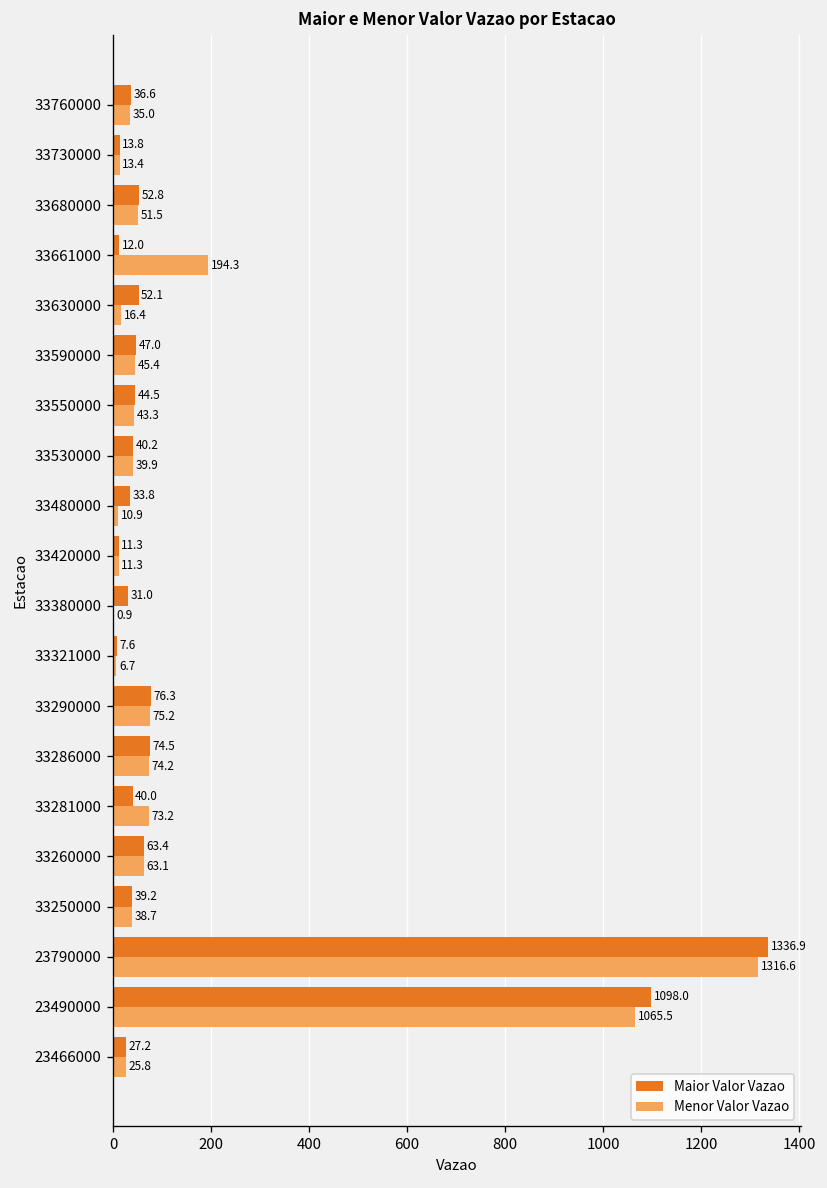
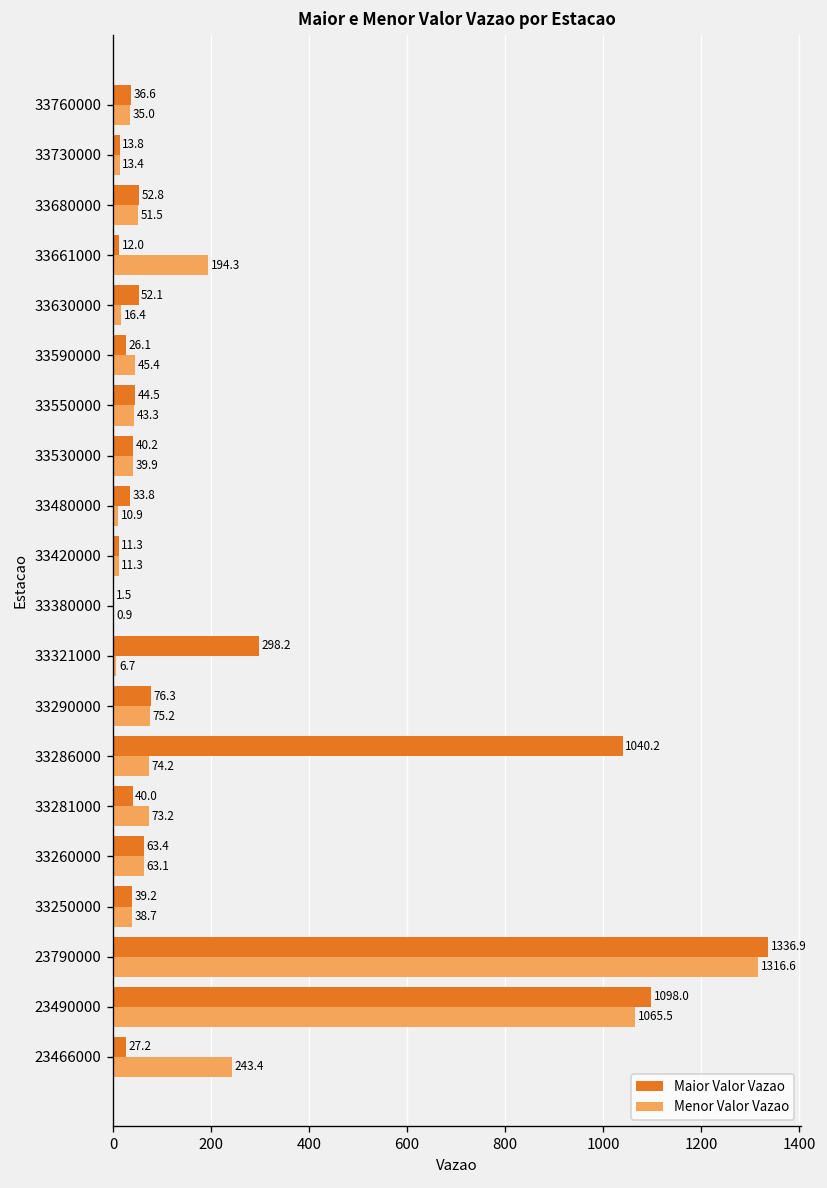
Maior Valor Vazao, 33590000: 47.0 -> 26.1
Maior Valor Vazao, 33380000: 31.0 -> 1.5
Maior Valor Vazao, 33321000: 7.6 -> 298.2
Maior Valor Vazao, 33286000: 74.5 -> 1040.2
Menor Valor Vazao, 23466000: 25.8 -> 243.4
